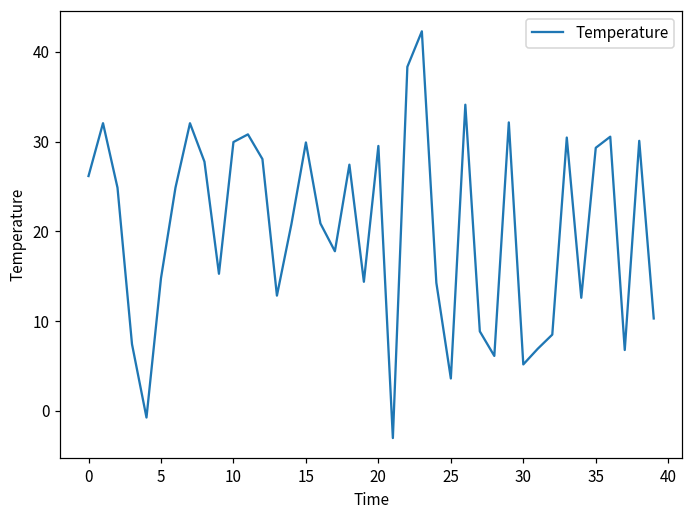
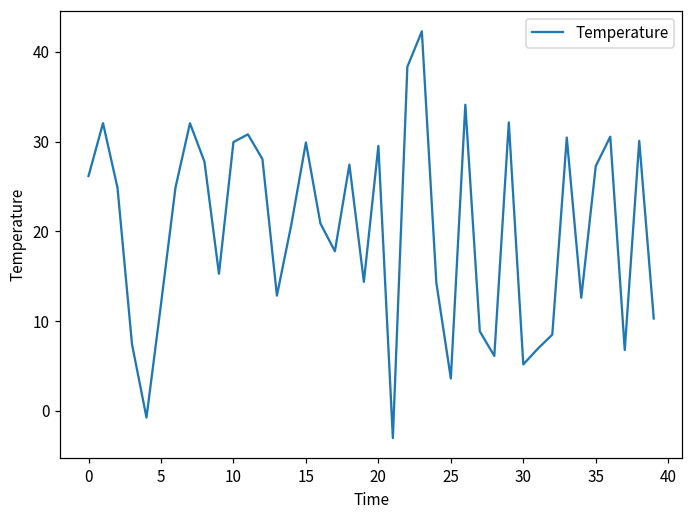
5: 15 -> 12
35: 29 -> 27
